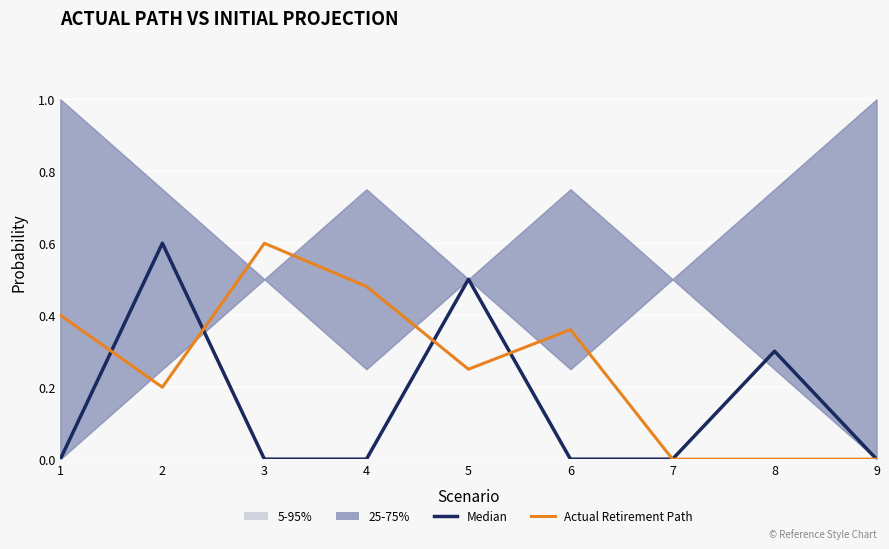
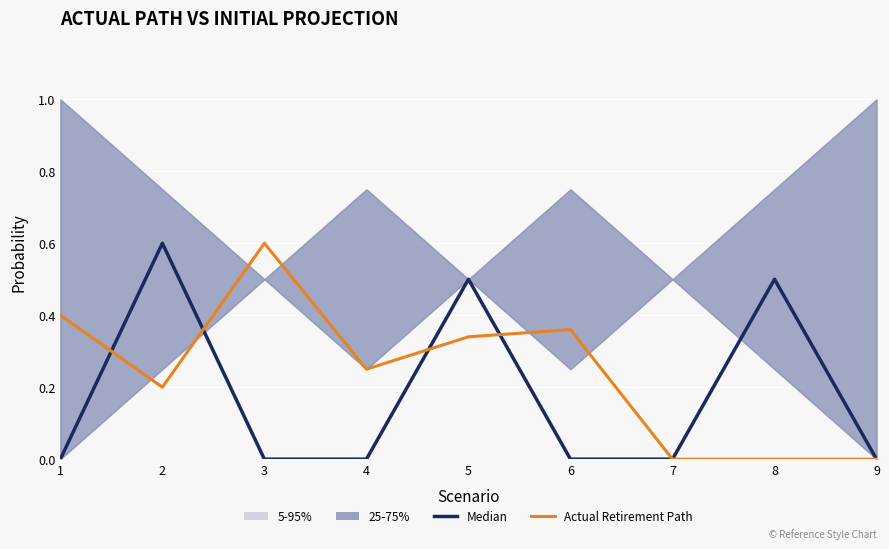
Actual Retirement Path, 4: 0.48 -> 0.25
Actual Retirement Path, 5: 0.25 -> 0.34
Median, 8: 0.3 -> 0.5
